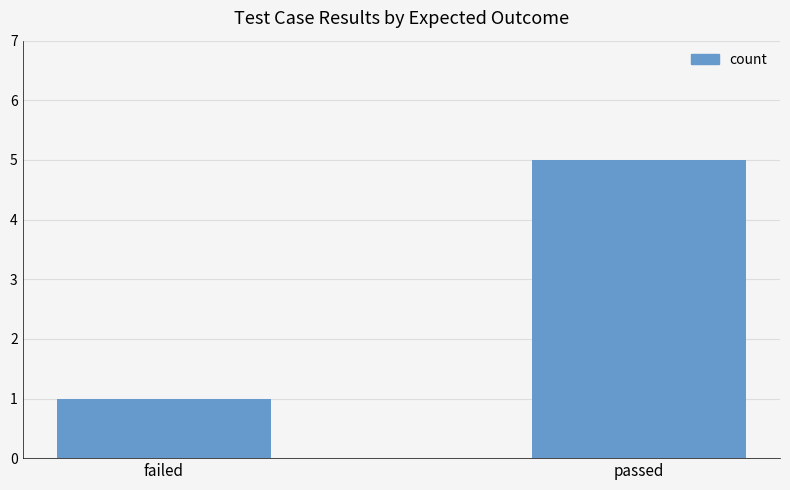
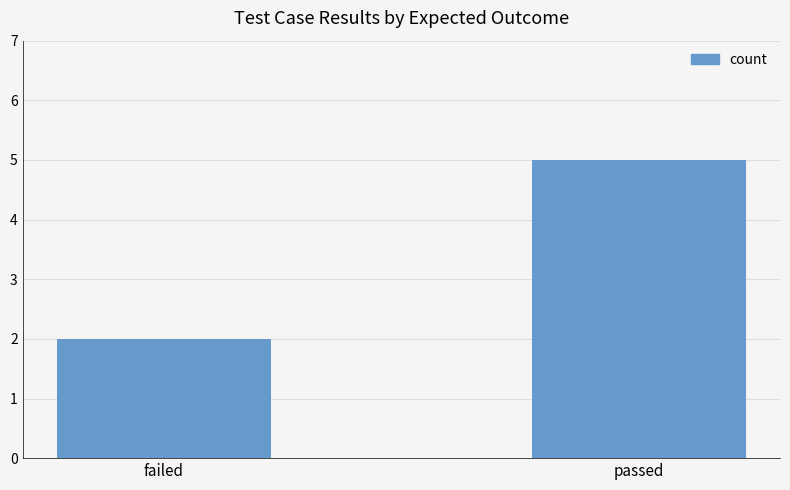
failed: 1 -> 2
